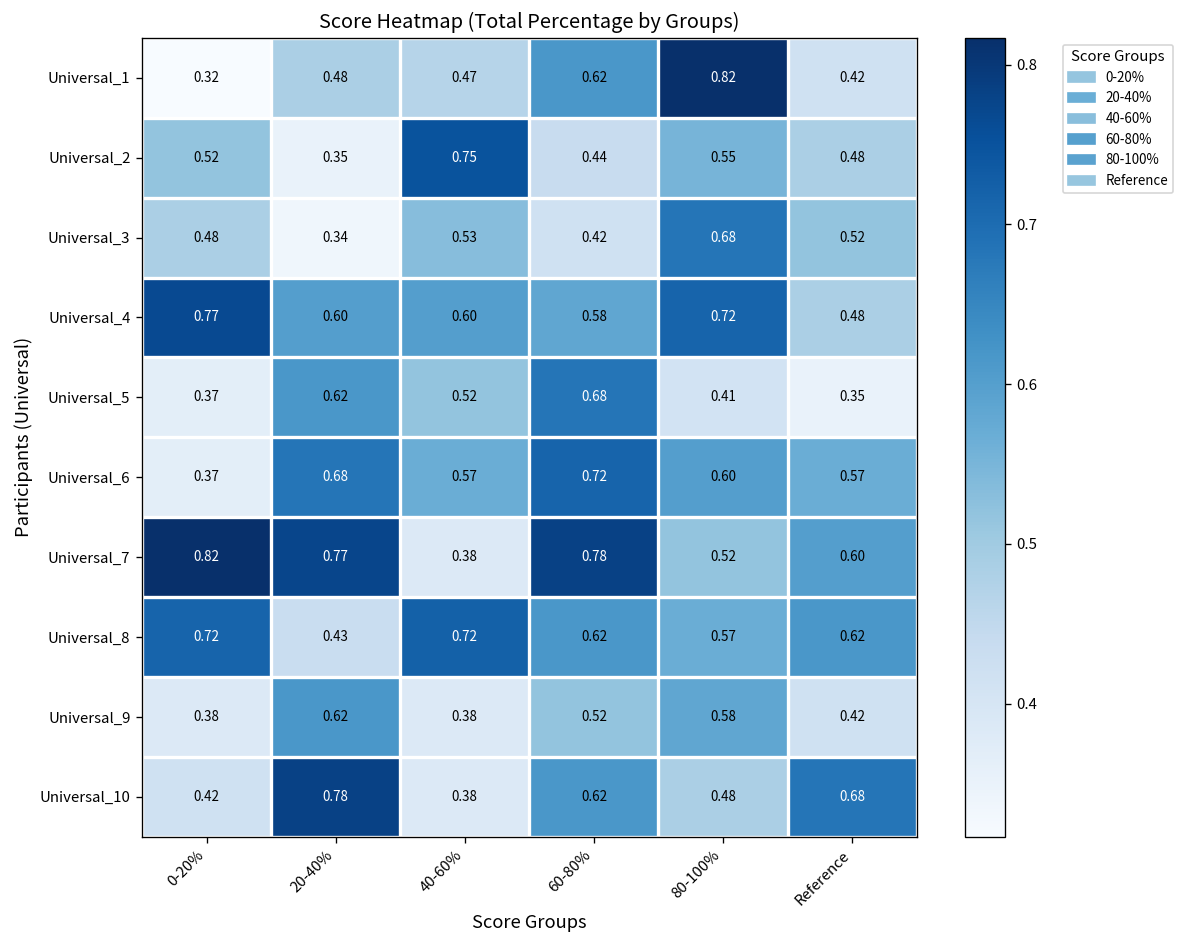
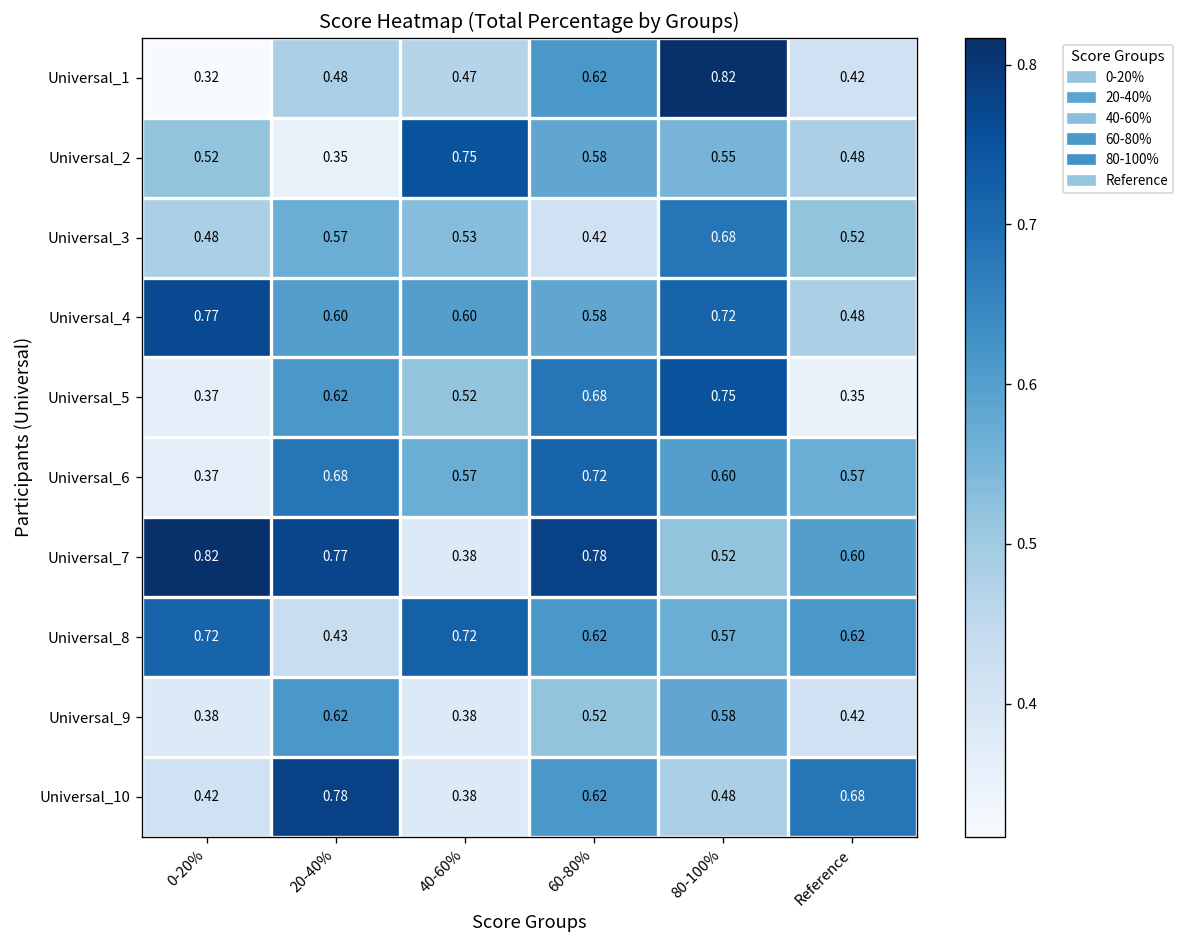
Universal_2, 60-80%: 0.44 -> 0.58
Universal_3, 20-40%: 0.34 -> 0.57
Universal_5, 80-100%: 0.41 -> 0.75
